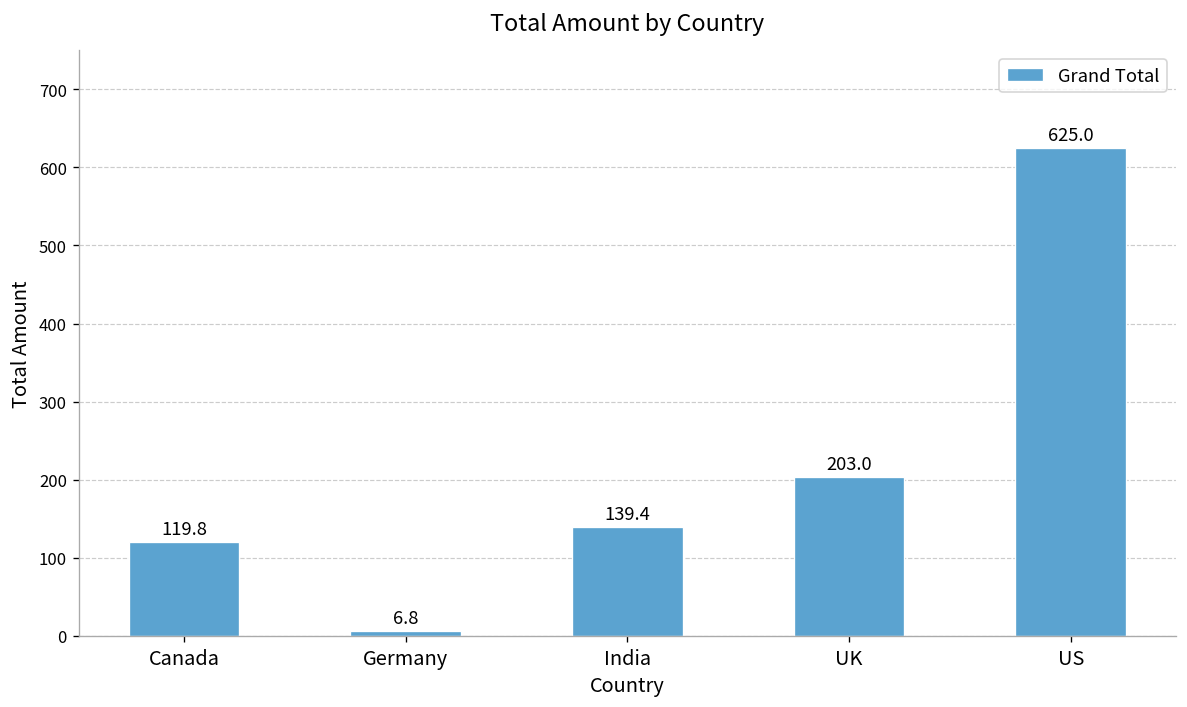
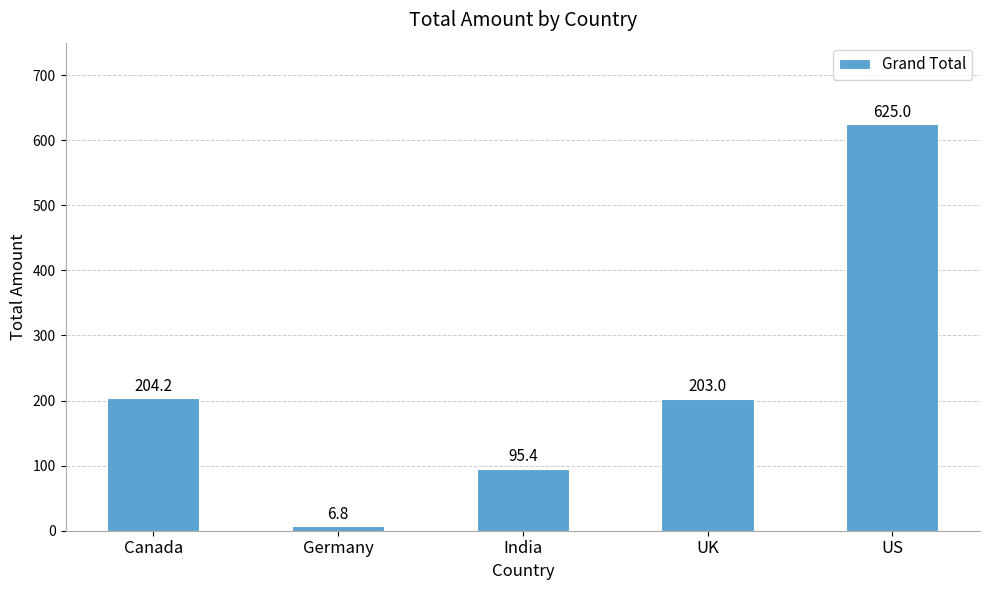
Canada: 119.8 -> 204.2
India: 139.4 -> 95.4
